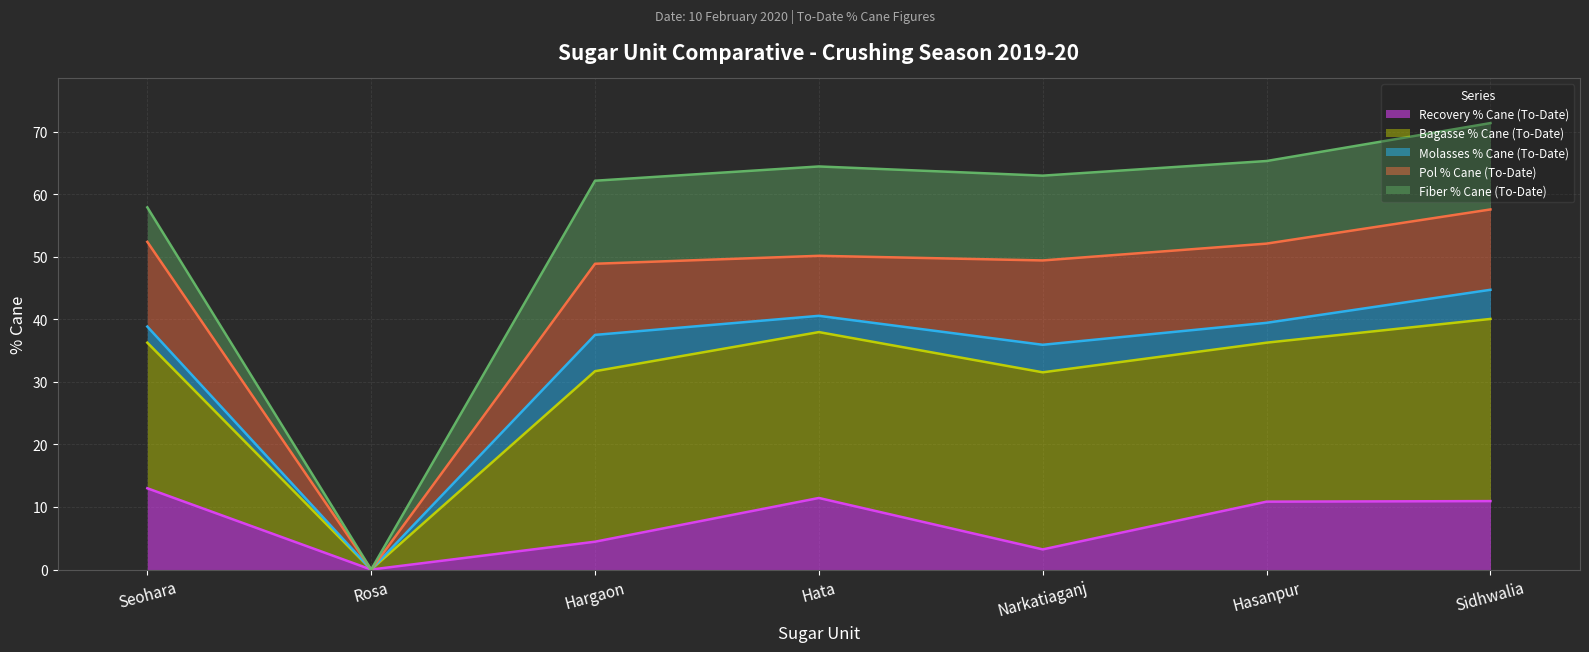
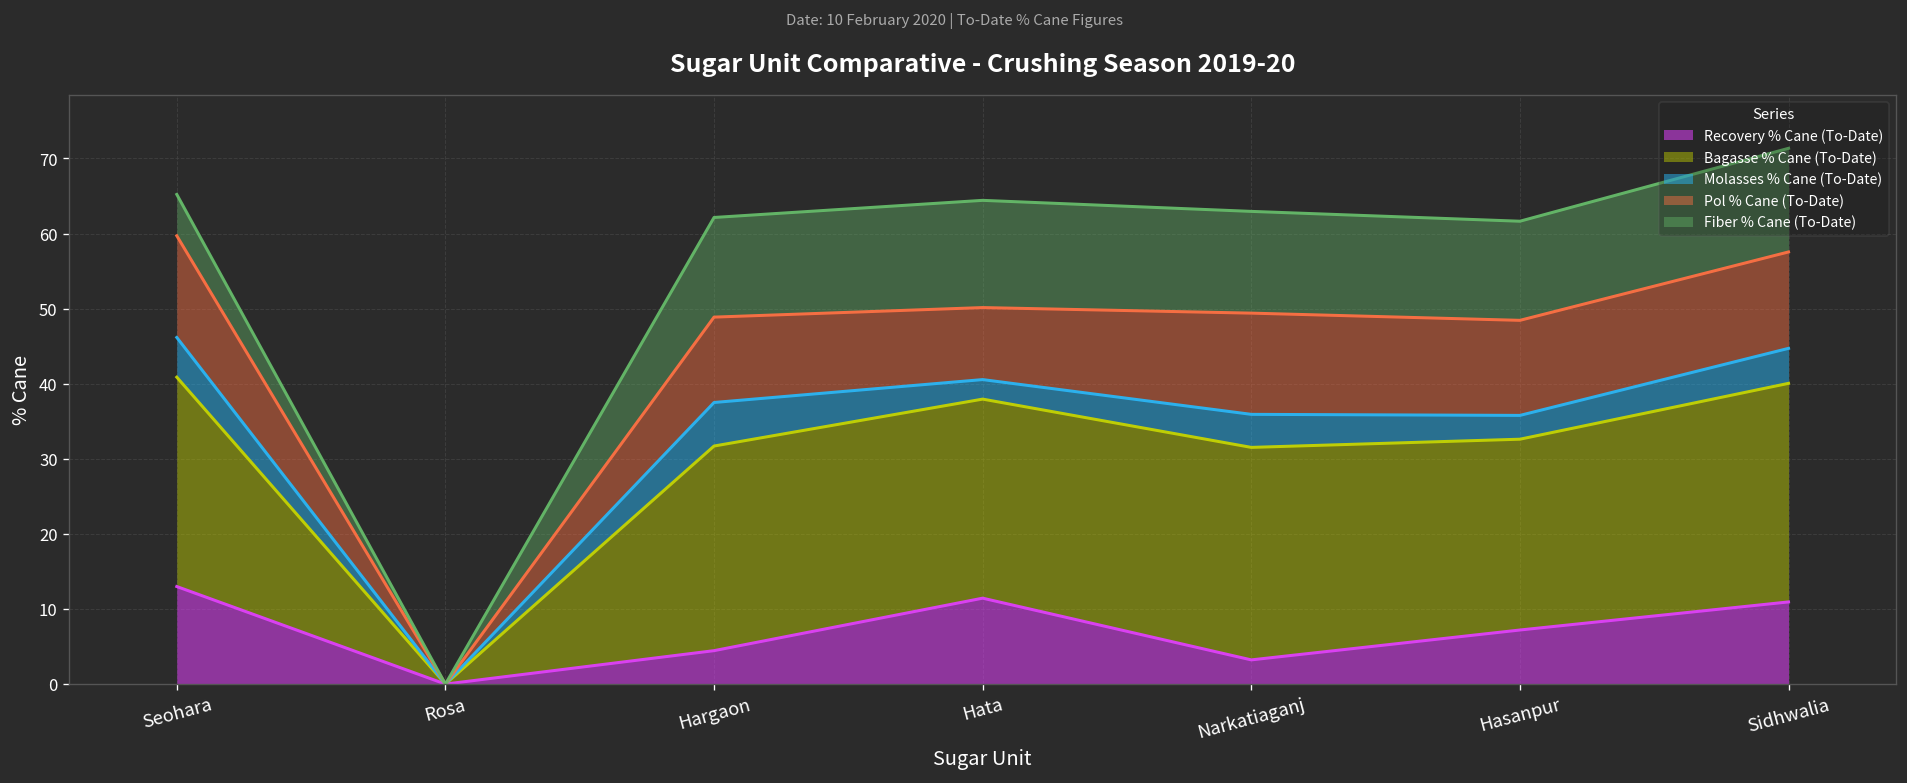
Bagasse % Cane (To-Date), Seohara: 23 -> 28
Molasses % Cane (To-Date), Seohara: 3 -> 5
Recovery % Cane (To-Date), Hasanpur: 11 -> 7
